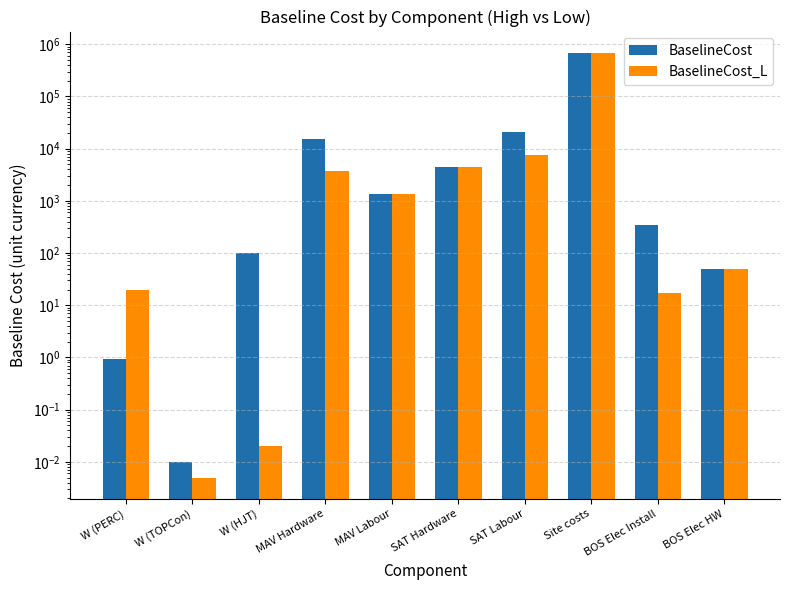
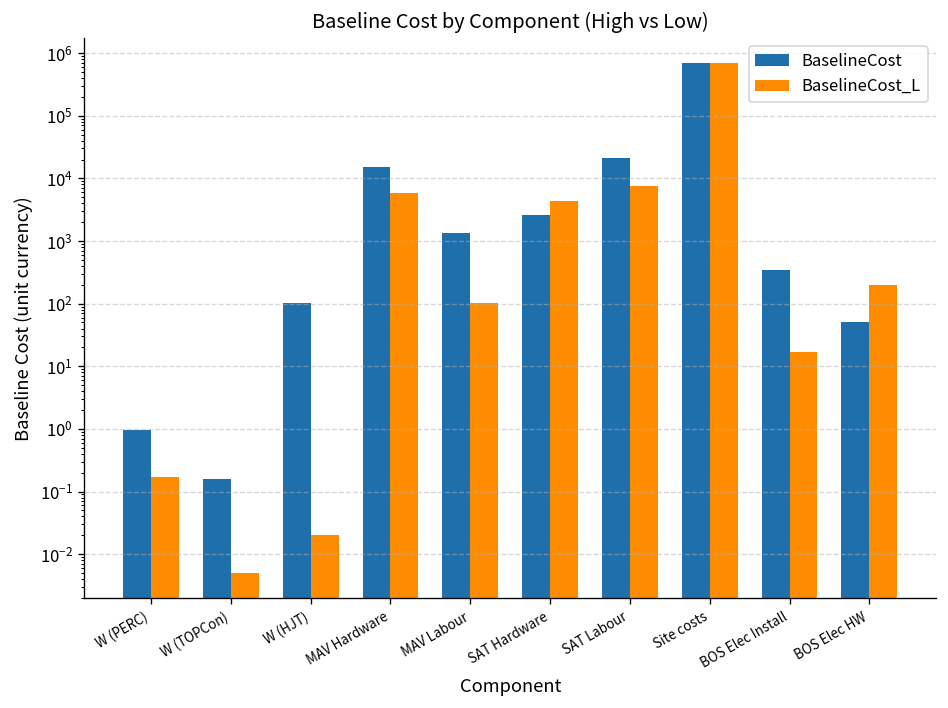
BaselineCost_L, W (PERC): 20 -> 0.17
BaselineCost, W (TOPCon): 0.01 -> 0.16
BaselineCost_L, MAV Hardware: 4000 -> 6000
BaselineCost_L, MAV Labour: 1400 -> 100
BaselineCost, SAT Hardware: 4000 -> 3000
BaselineCost_L, BOS Elec HW: 50 -> 200
